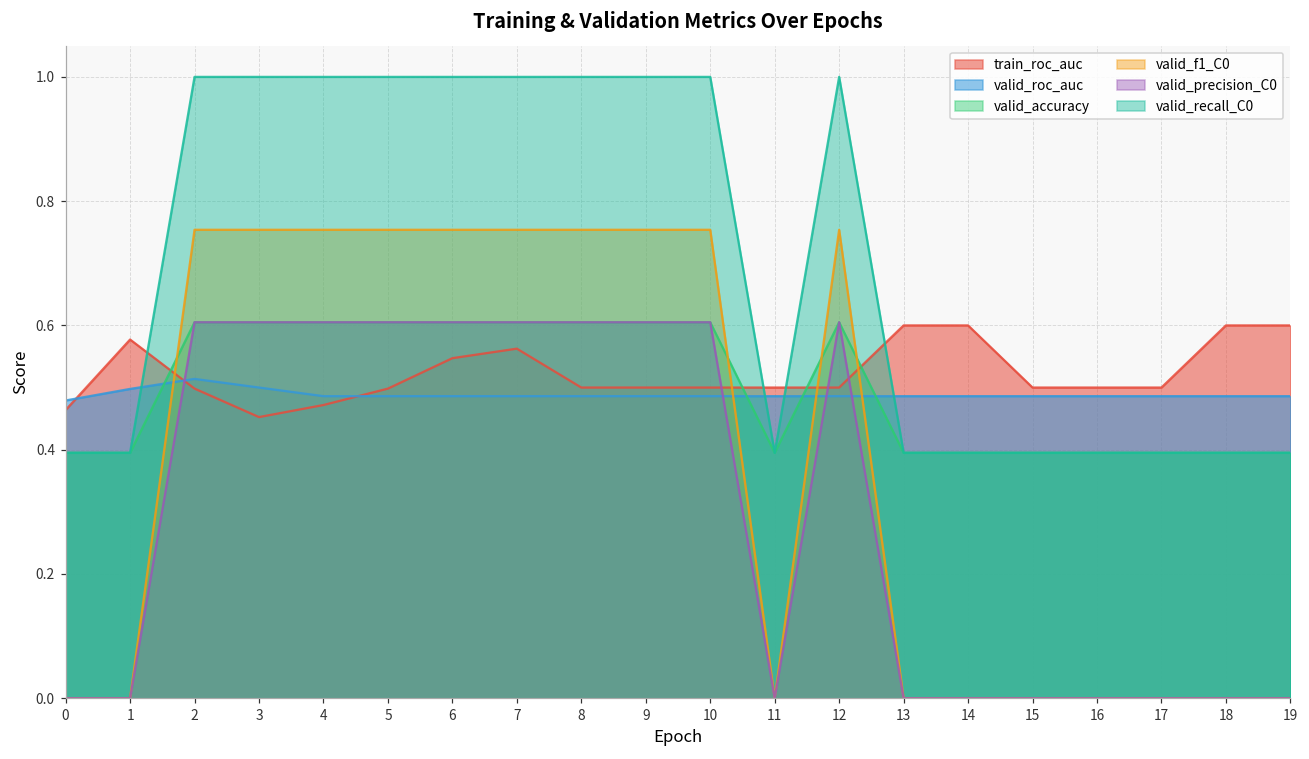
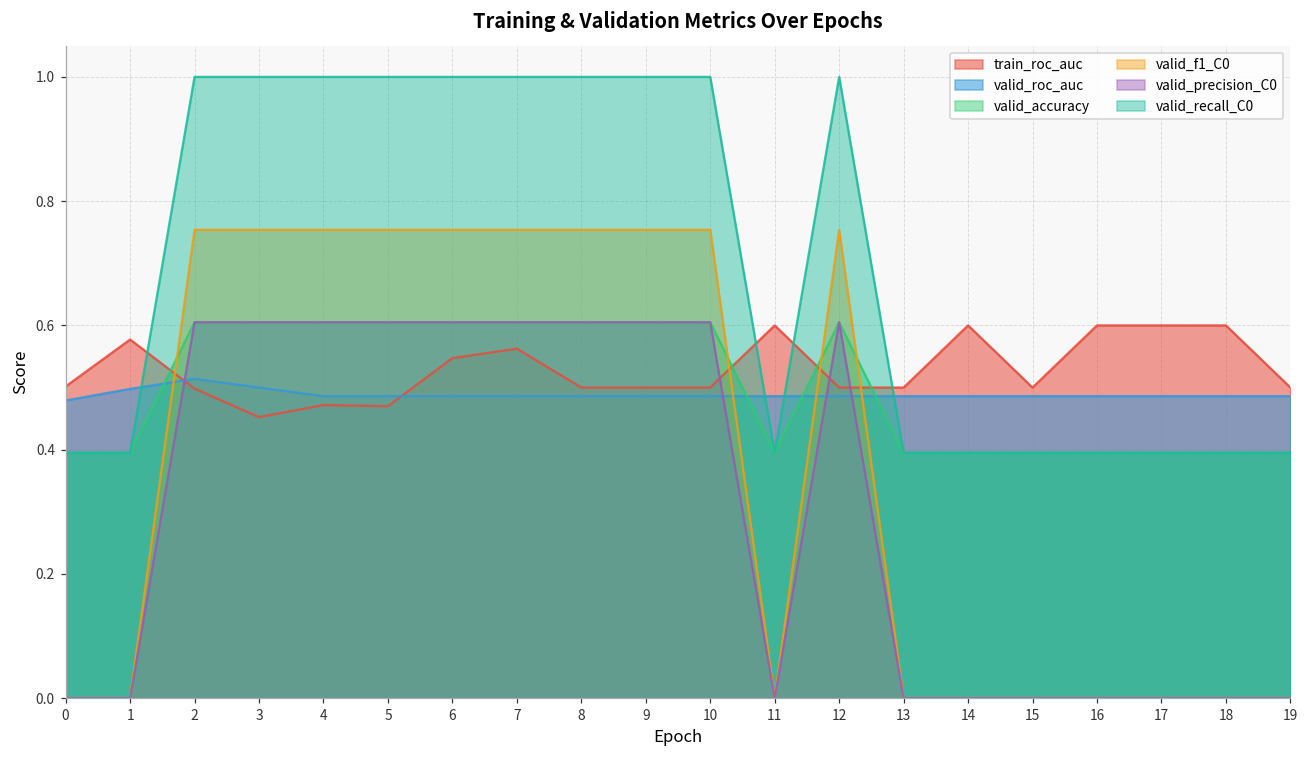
train_roc_auc, 0: 0.46 -> 0.50
train_roc_auc, 5: 0.50 -> 0.47
train_roc_auc, 11: 0.5 -> 0.6
train_roc_auc, 13: 0.6 -> 0.5
train_roc_auc, 16: 0.5 -> 0.6
train_roc_auc, 17: 0.5 -> 0.6
train_roc_auc, 19: 0.6 -> 0.5
